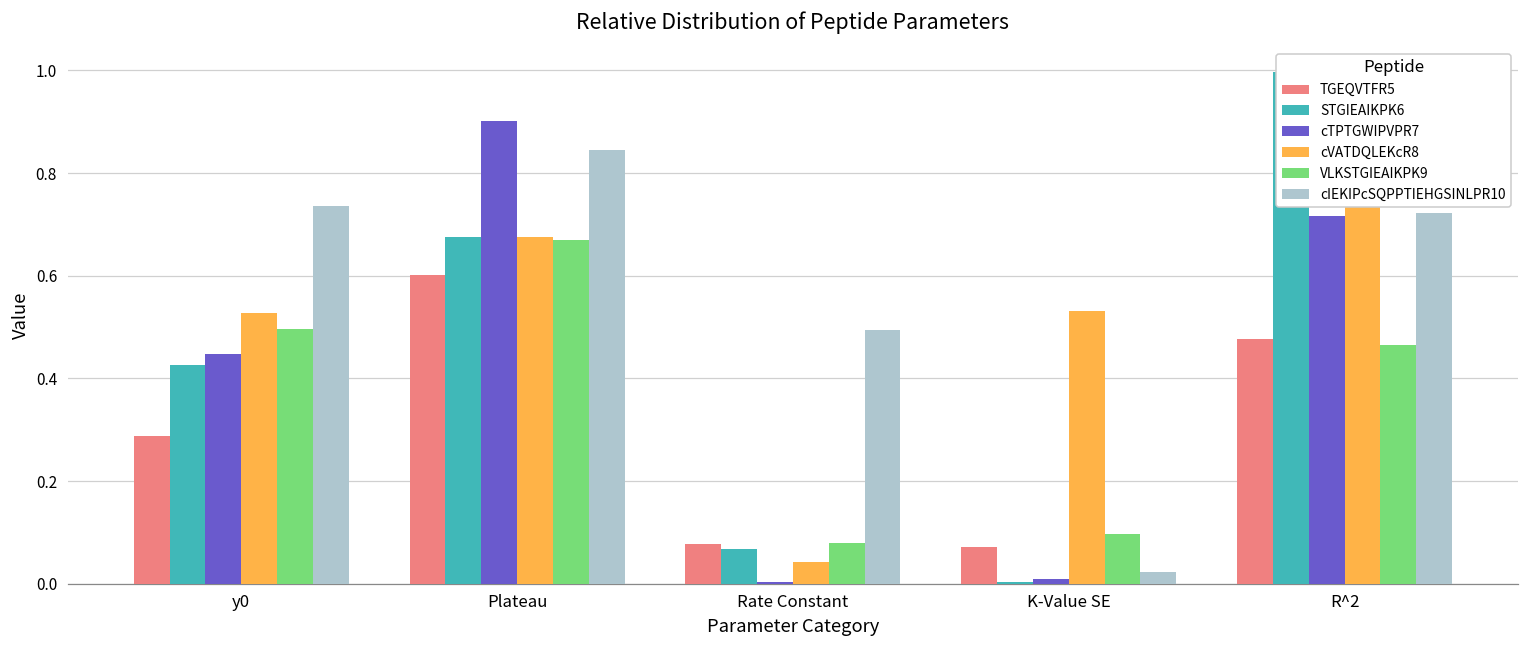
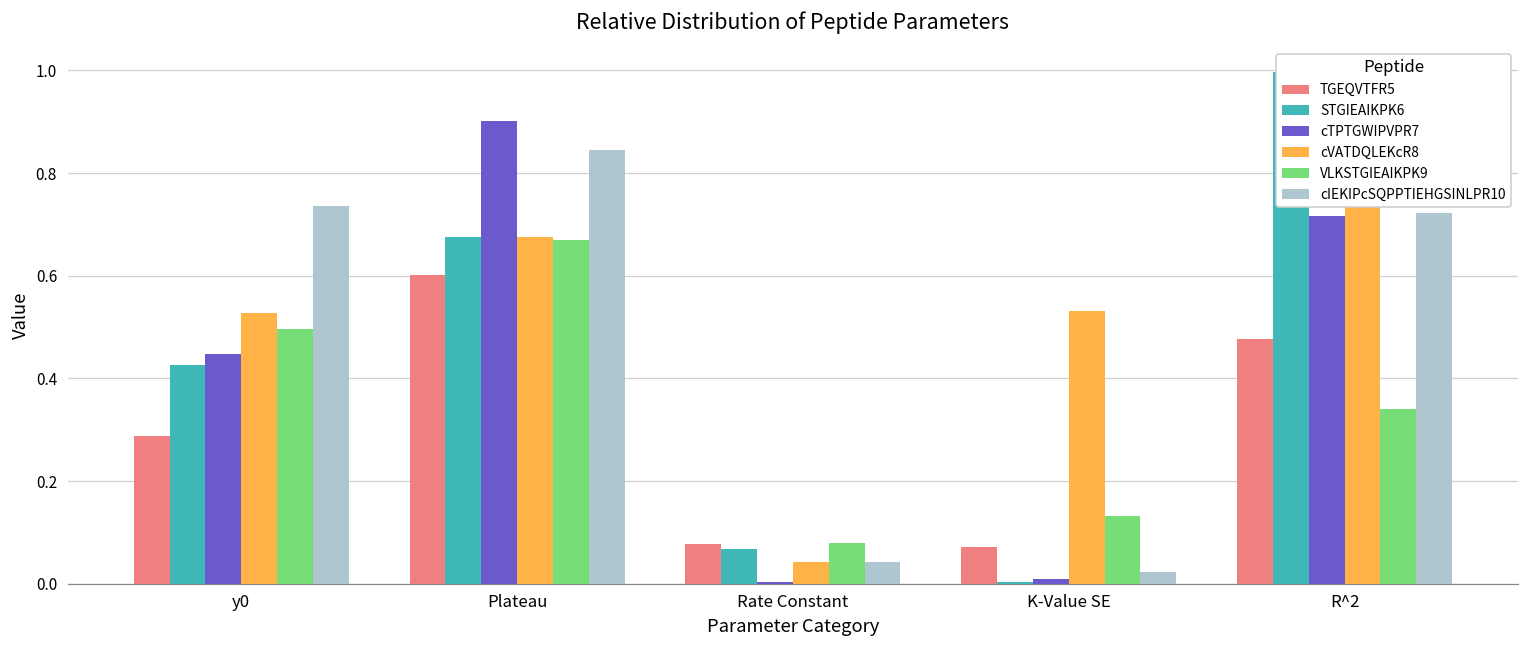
cIEKIPcSQPPTIEHGSINLPR10, Rate Constant: 0.49 -> 0.04
VLKSTGIEAIKPK9, K-Value SE: 0.10 -> 0.13
VLKSTGIEAIKPK9, R^2: 0.46 -> 0.34
